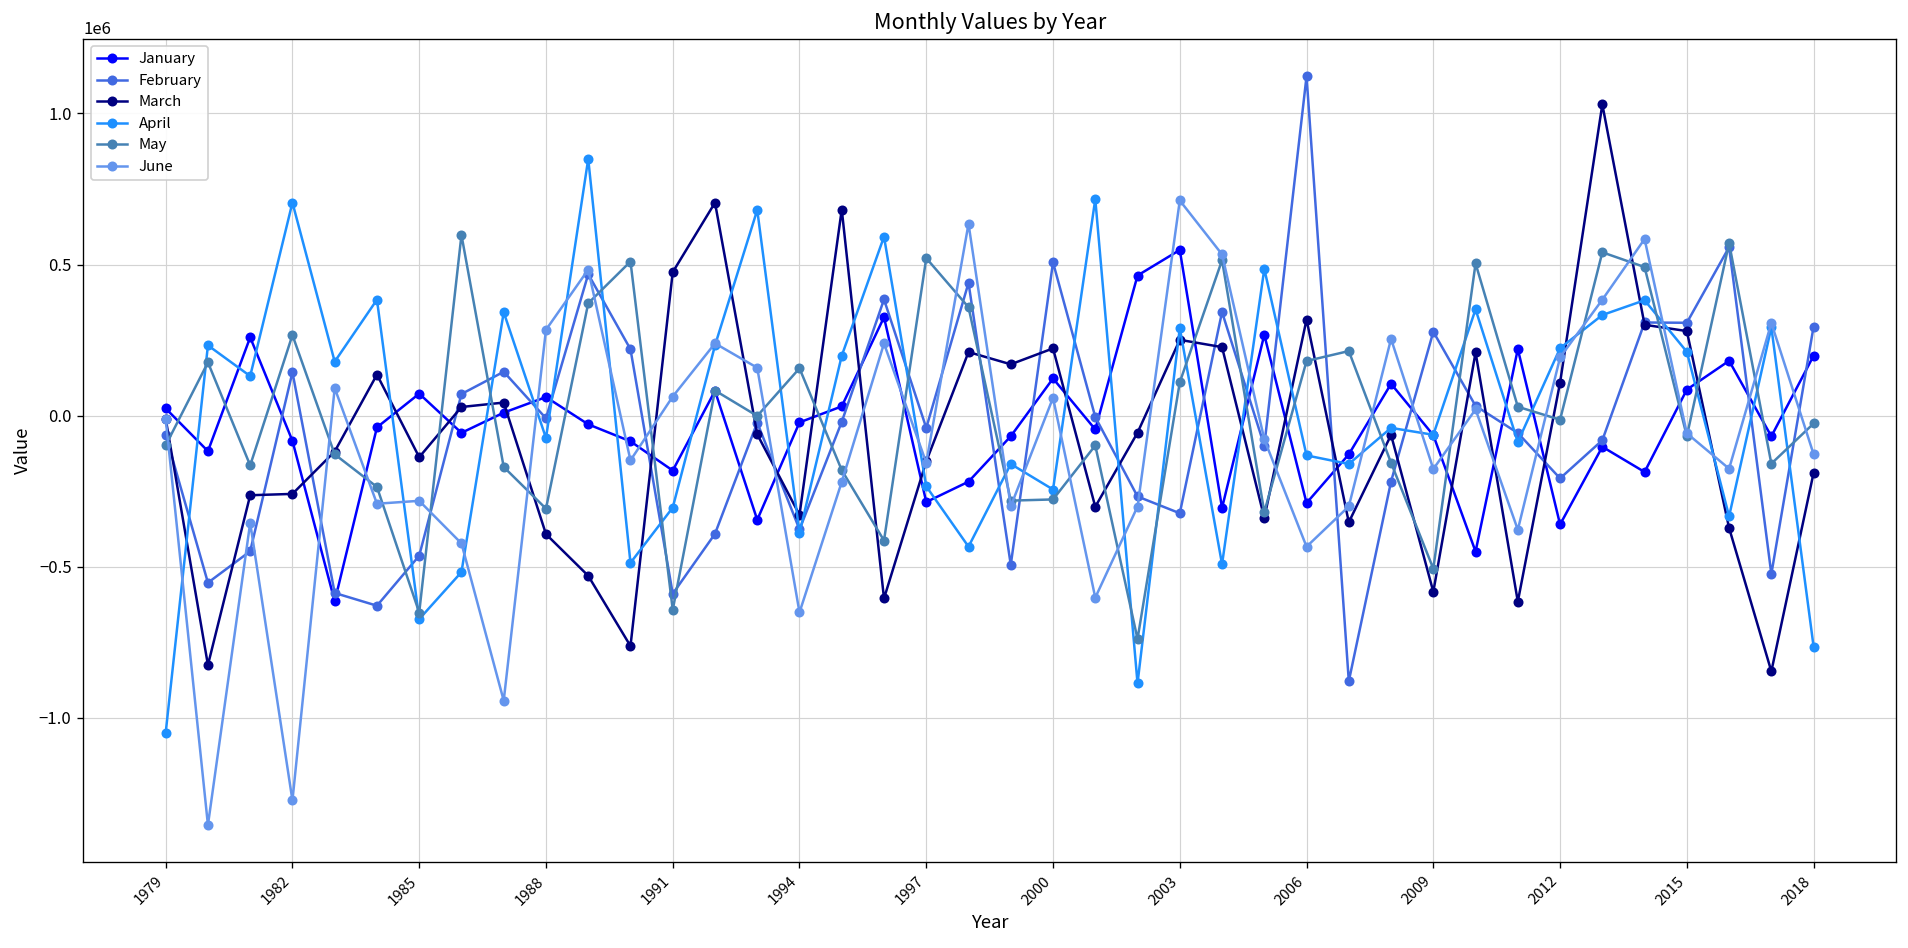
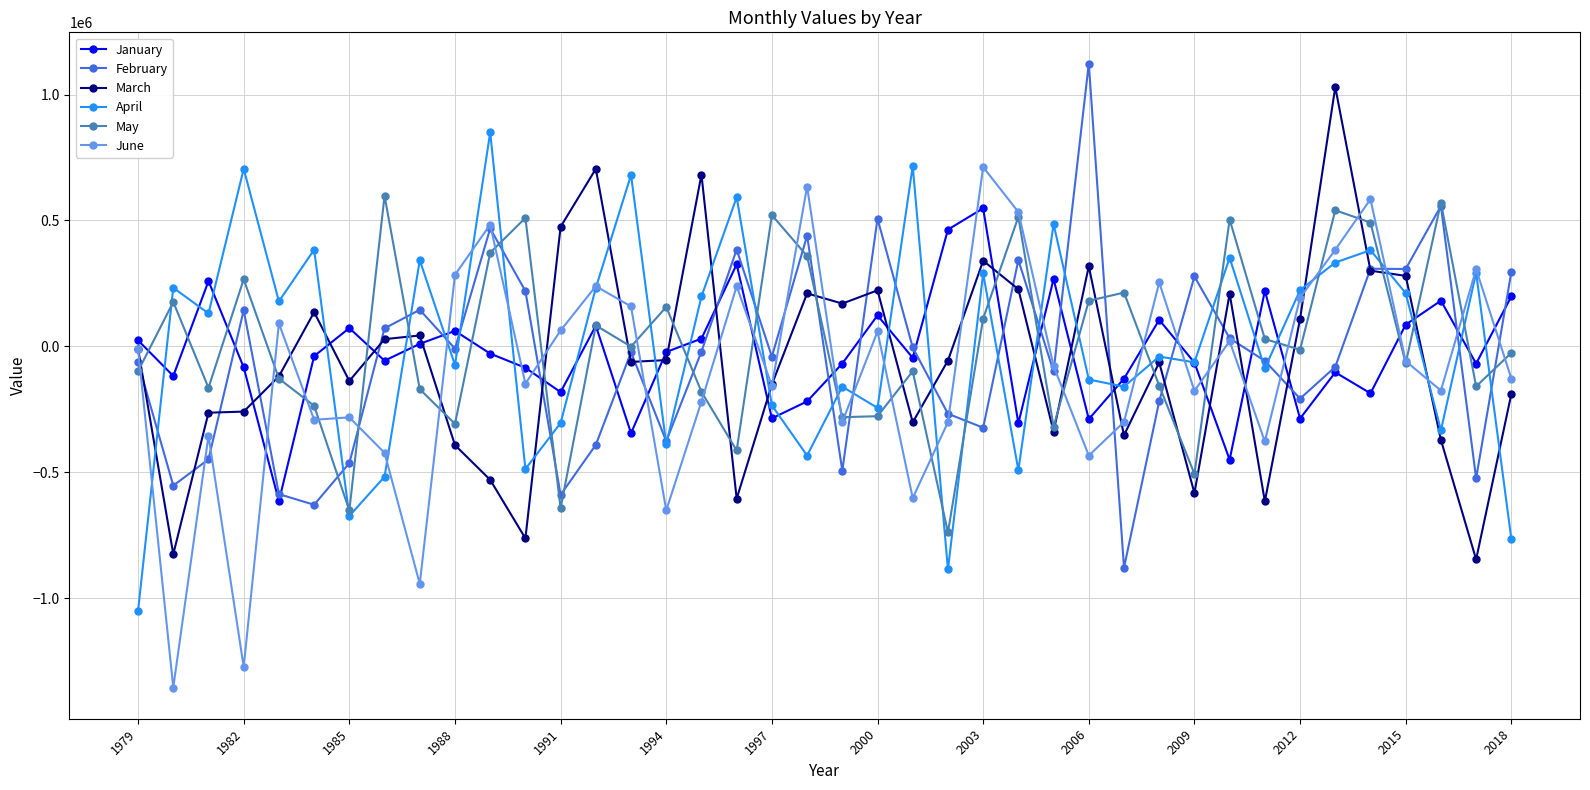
March, 1994: -330000 -> -50000
March, 2003: 250000 -> 340000
January, 2012: -360000 -> -290000
